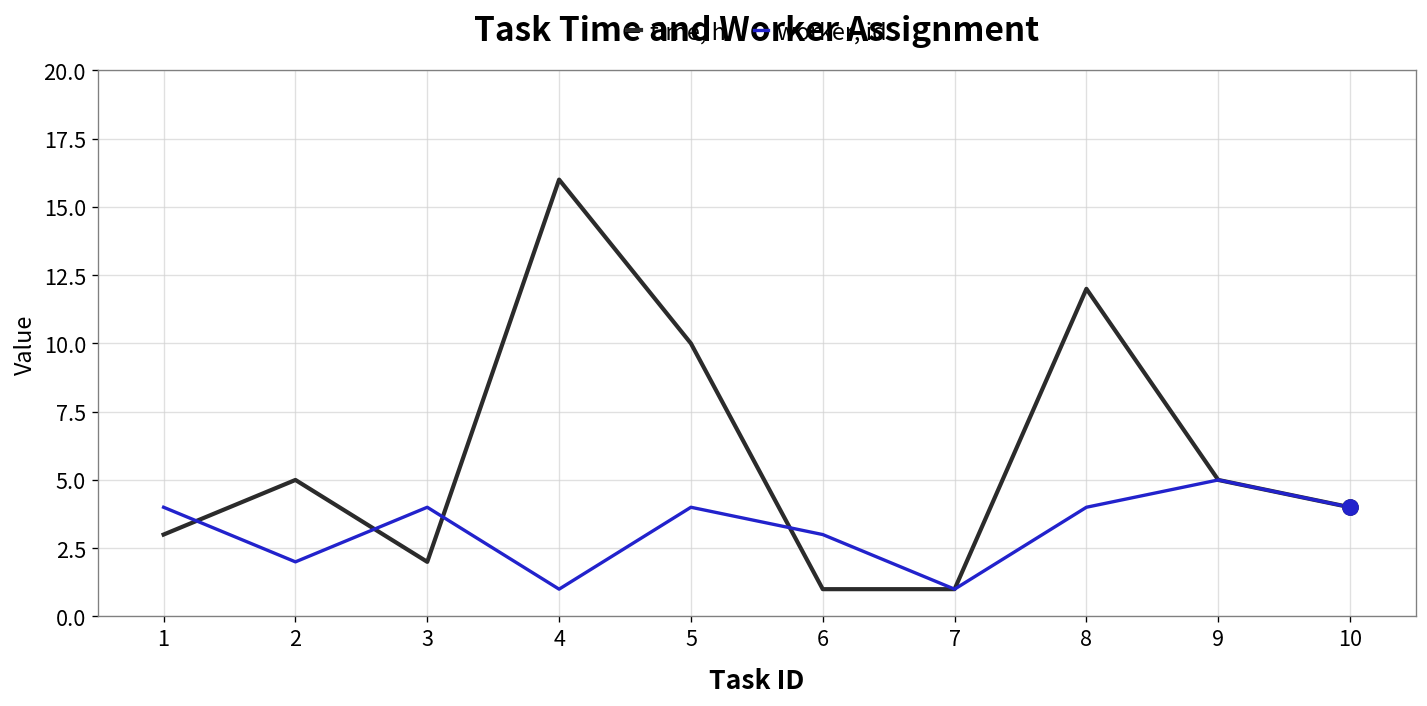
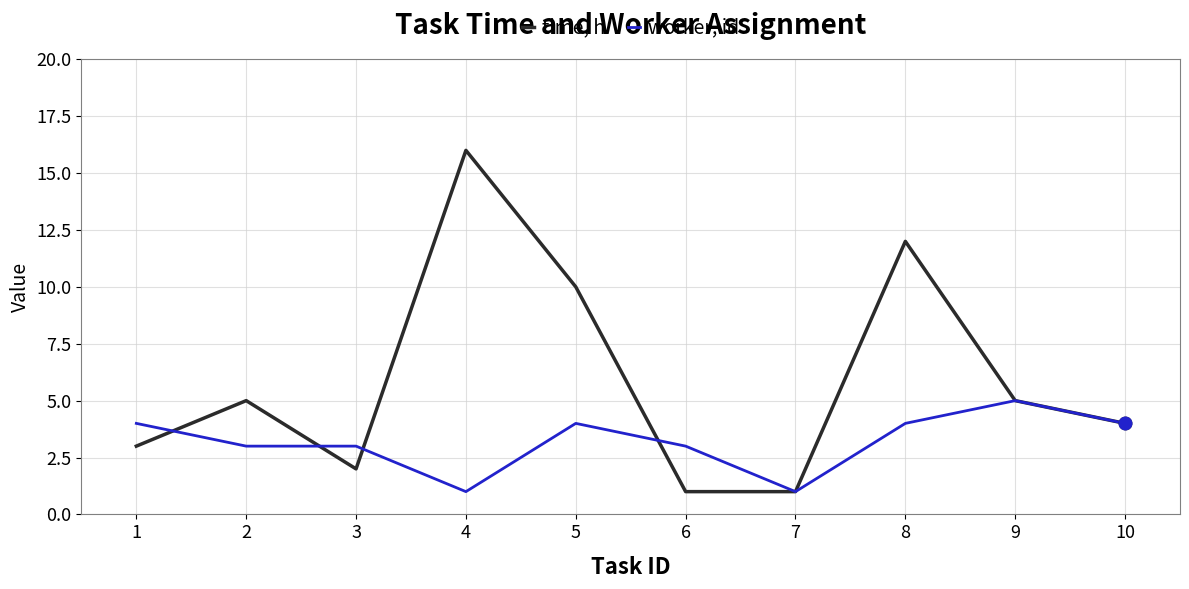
worker, id, 2: 2 -> 3
worker, id, 3: 4 -> 3
